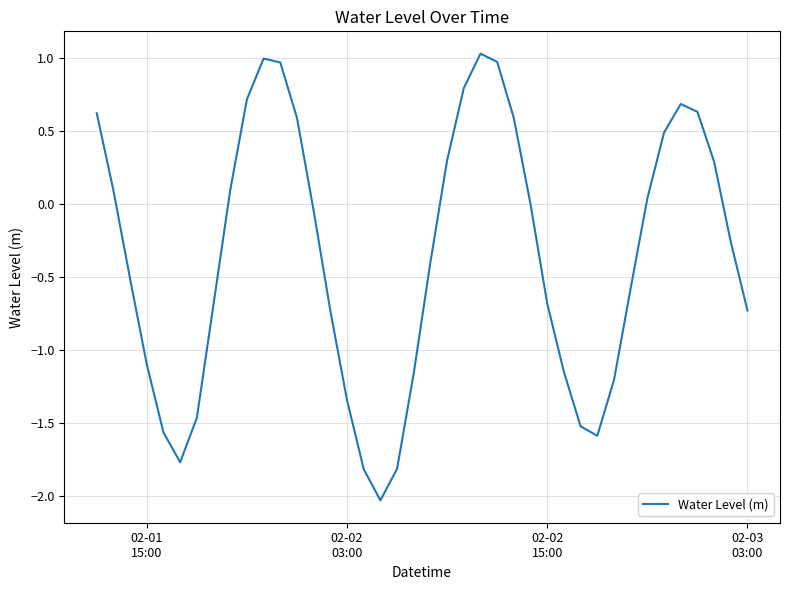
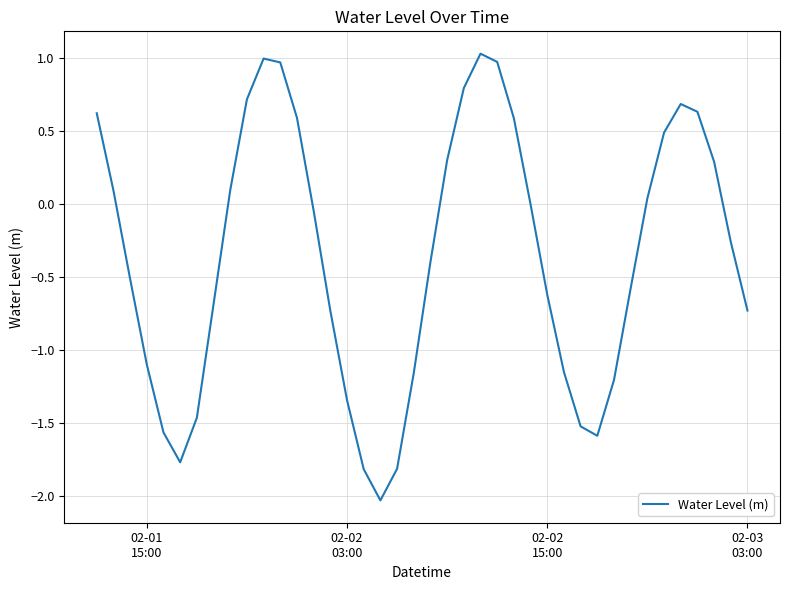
02-02 15:00: -0.68 -> -0.62
